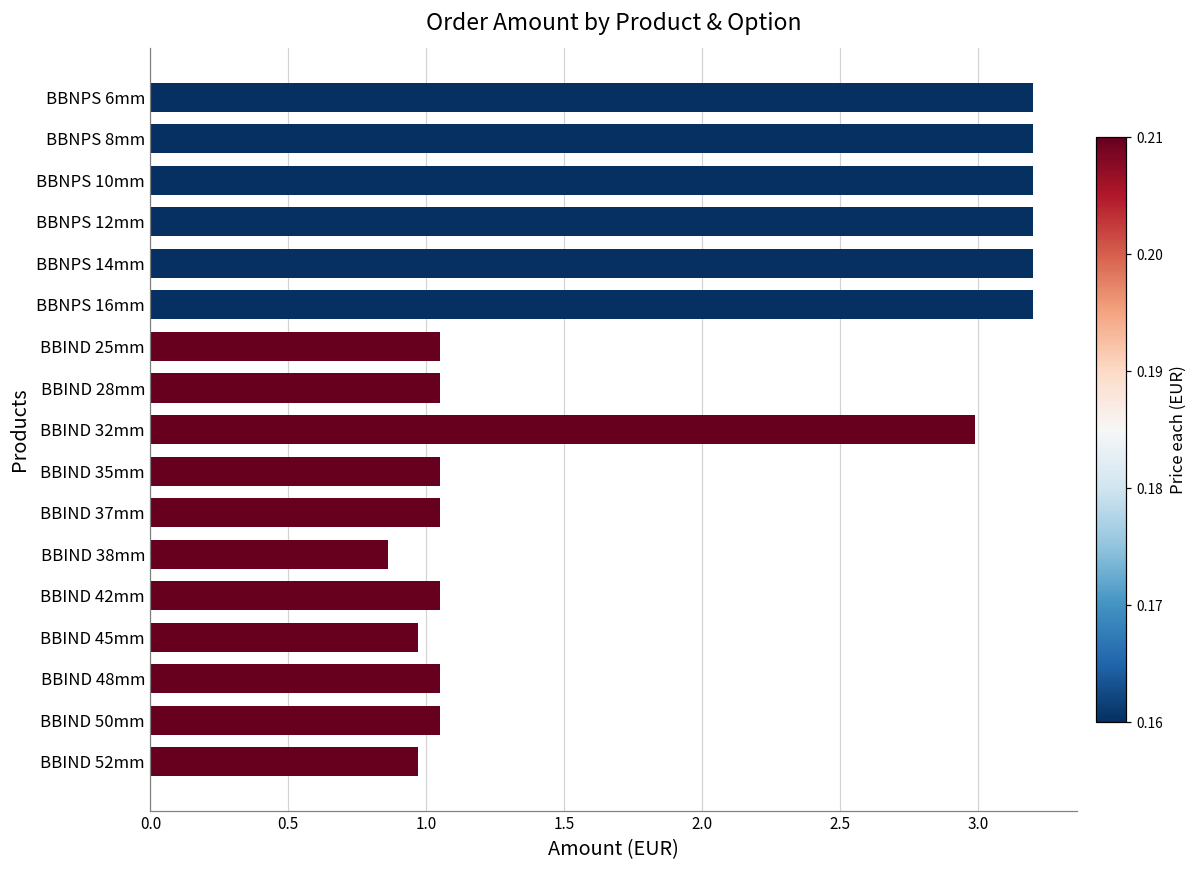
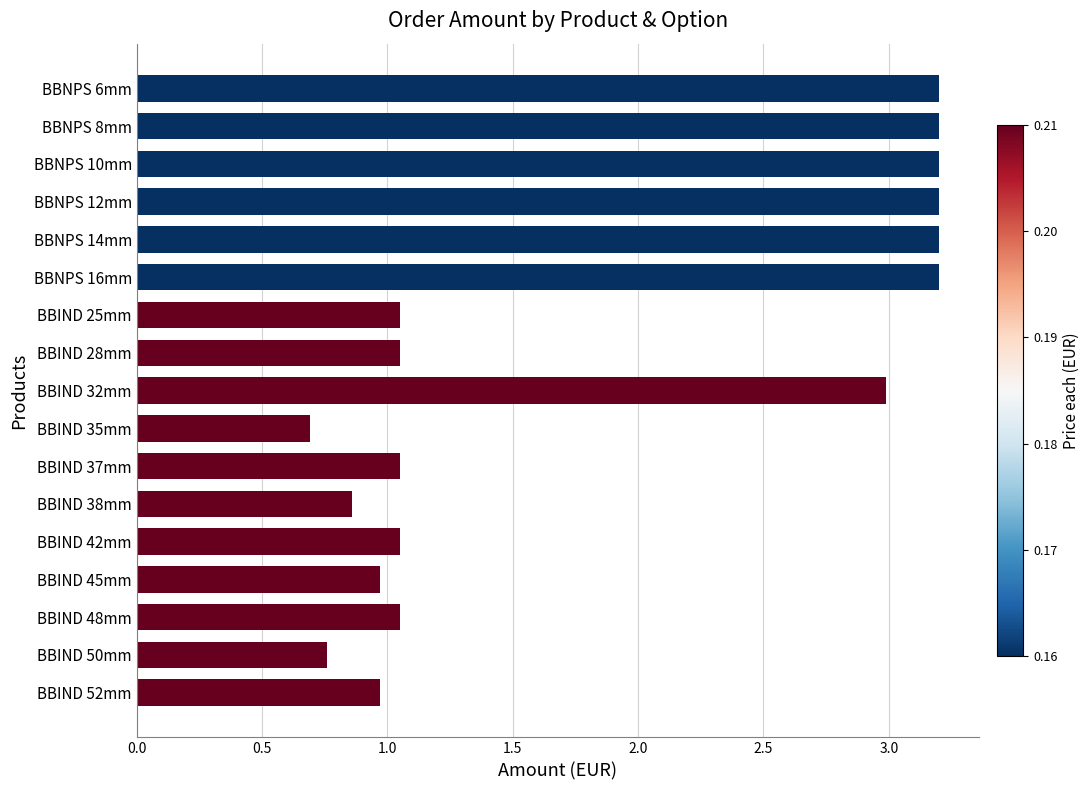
BBIND 35mm: 1.05 -> 0.69
BBIND 50mm: 1.05 -> 0.76
